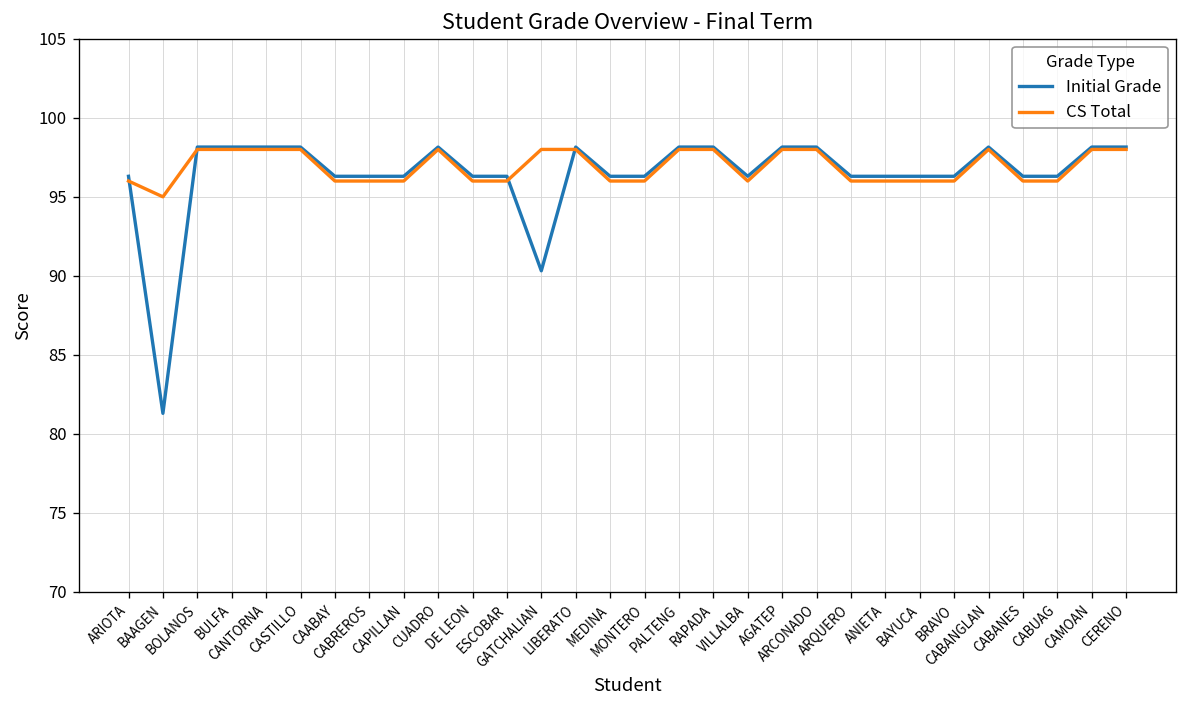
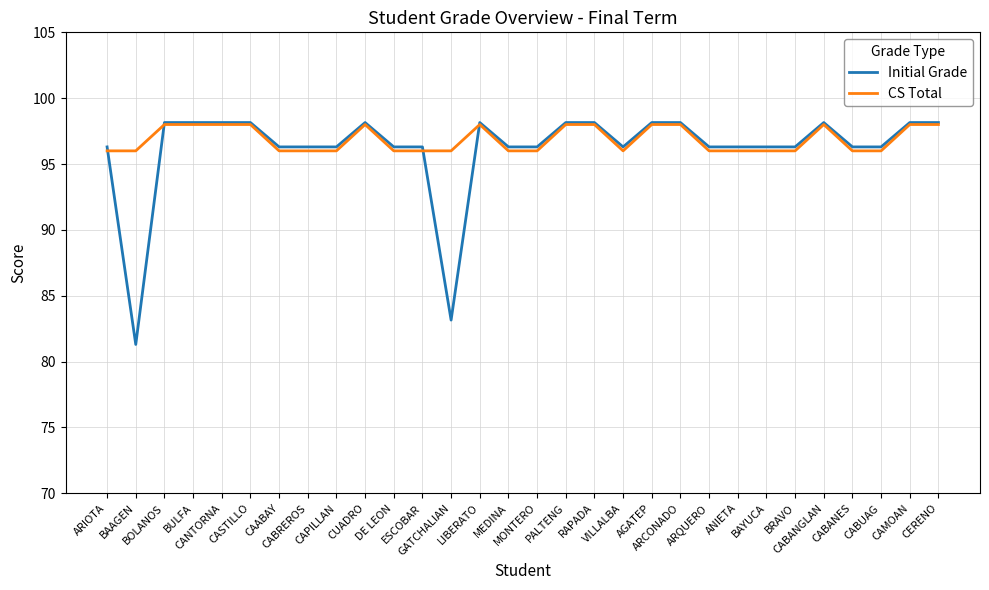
CS Total, BAAGEN: 95 -> 96
Initial Grade, GATCHALIAN: 90.3 -> 83.2
CS Total, GATCHALIAN: 98 -> 96
